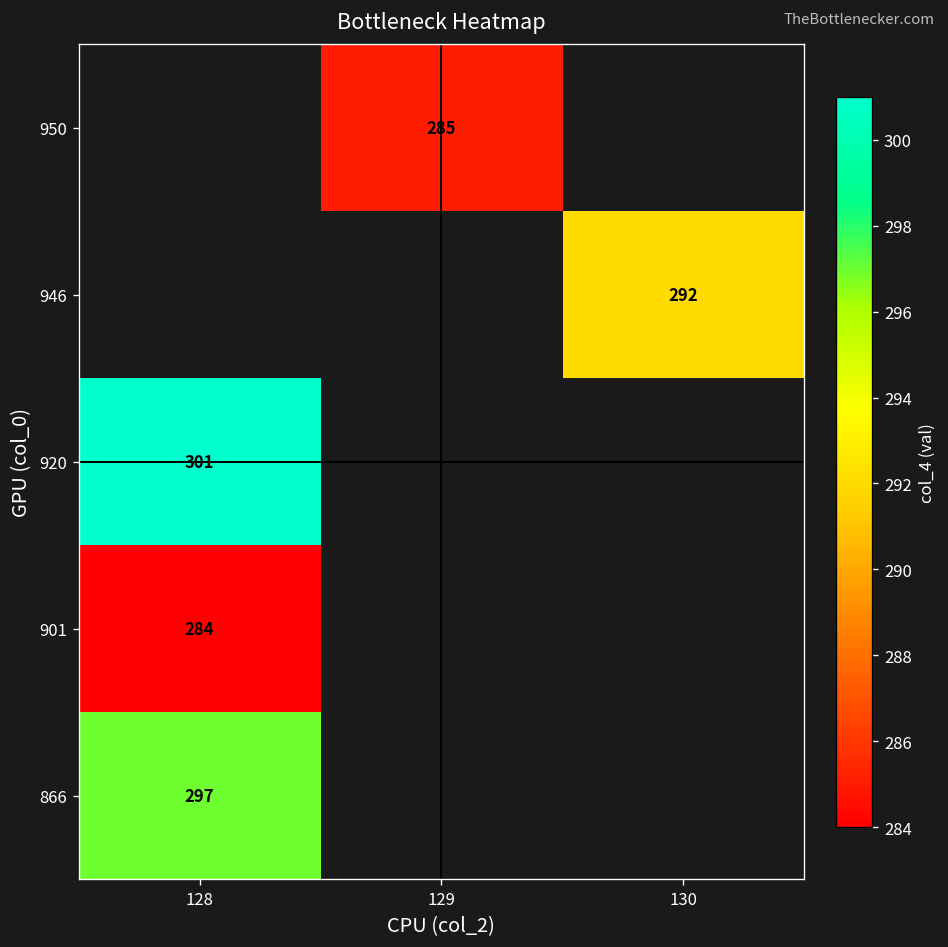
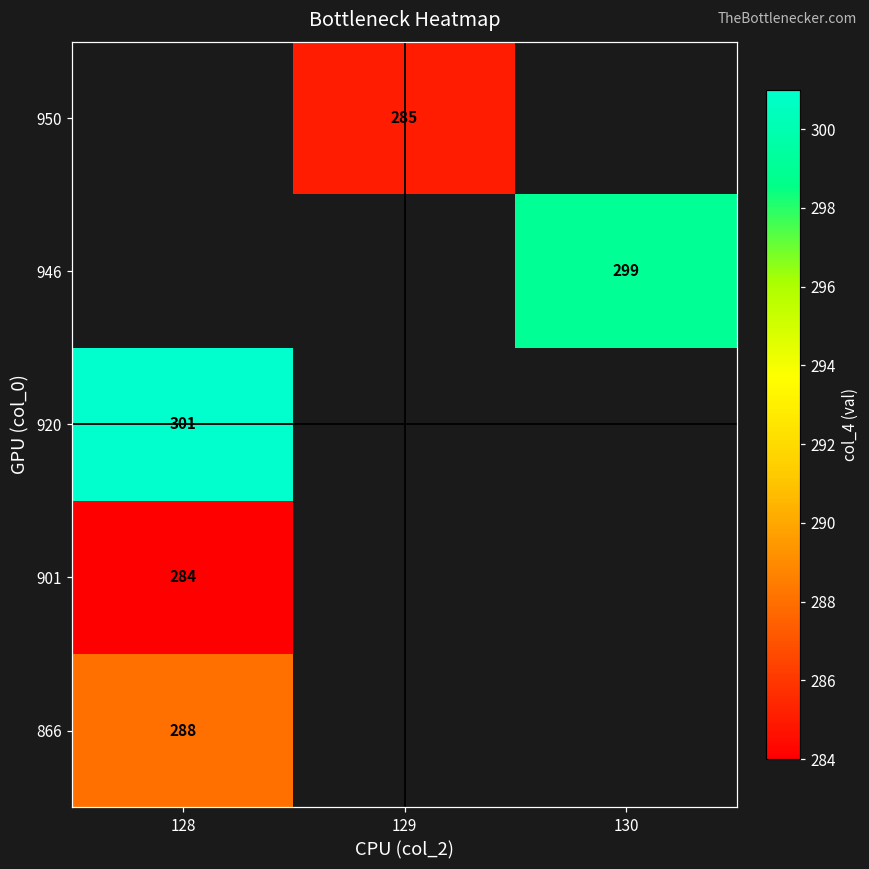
946, 130: 292 -> 299
866, 128: 297 -> 288
